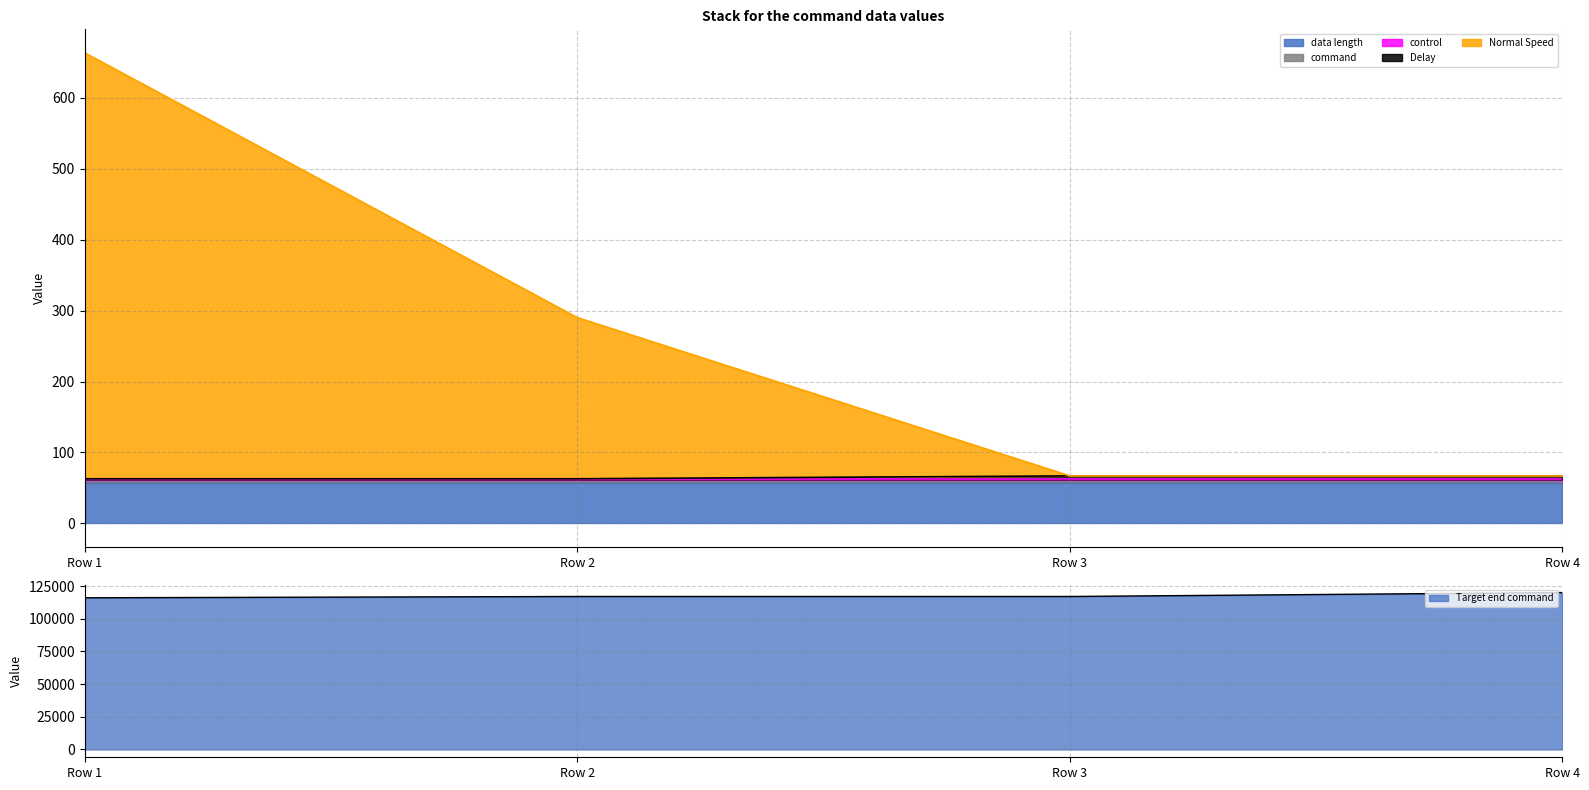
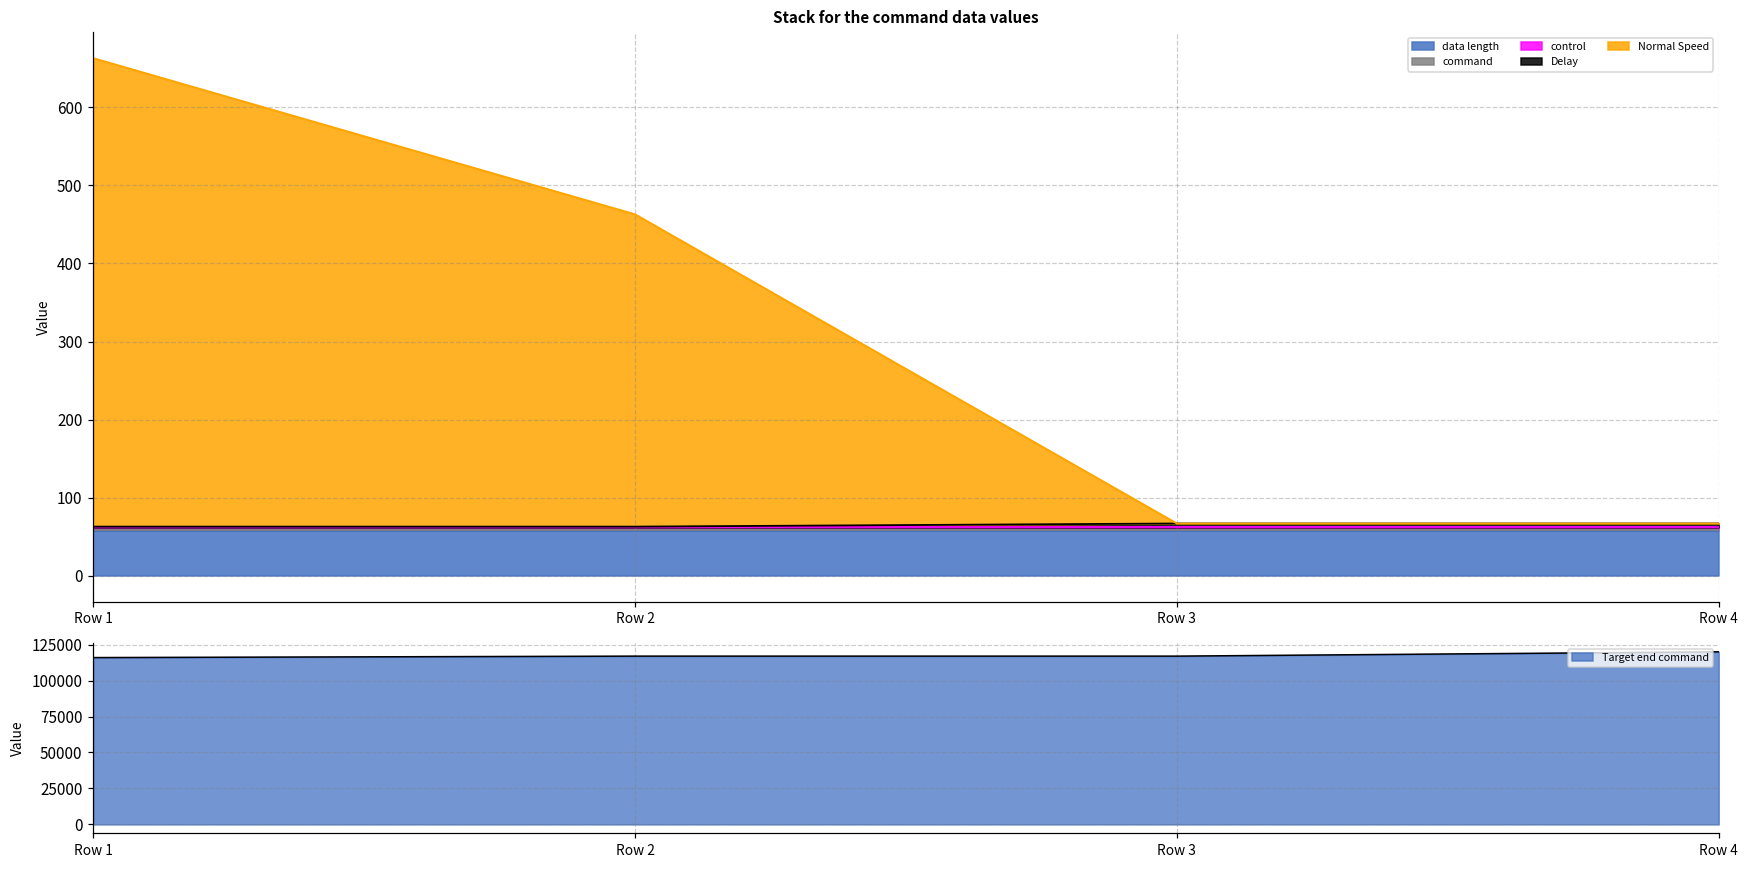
Stack for the command data values, Normal Speed, Row 2: 230 -> 400
